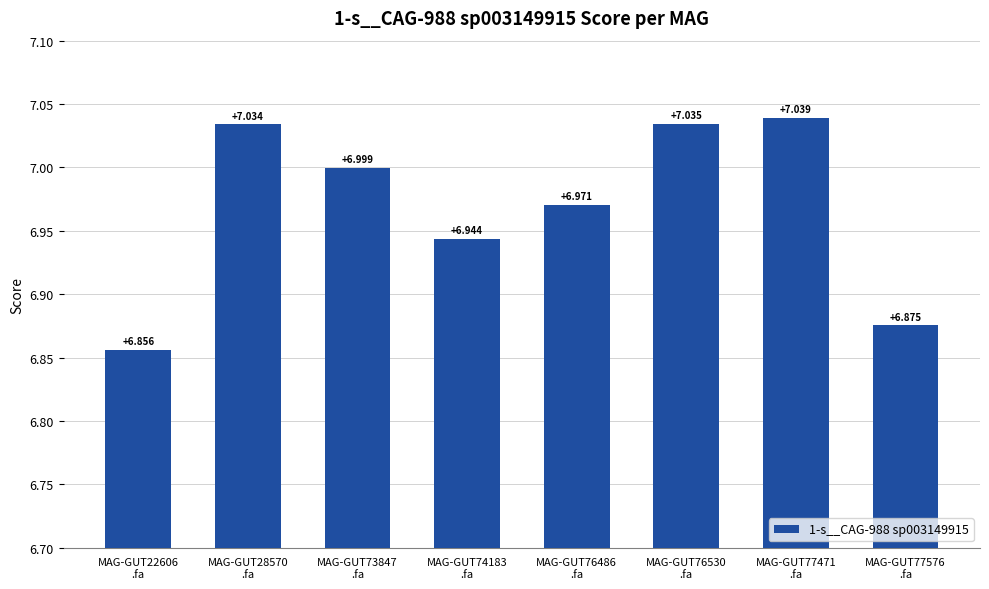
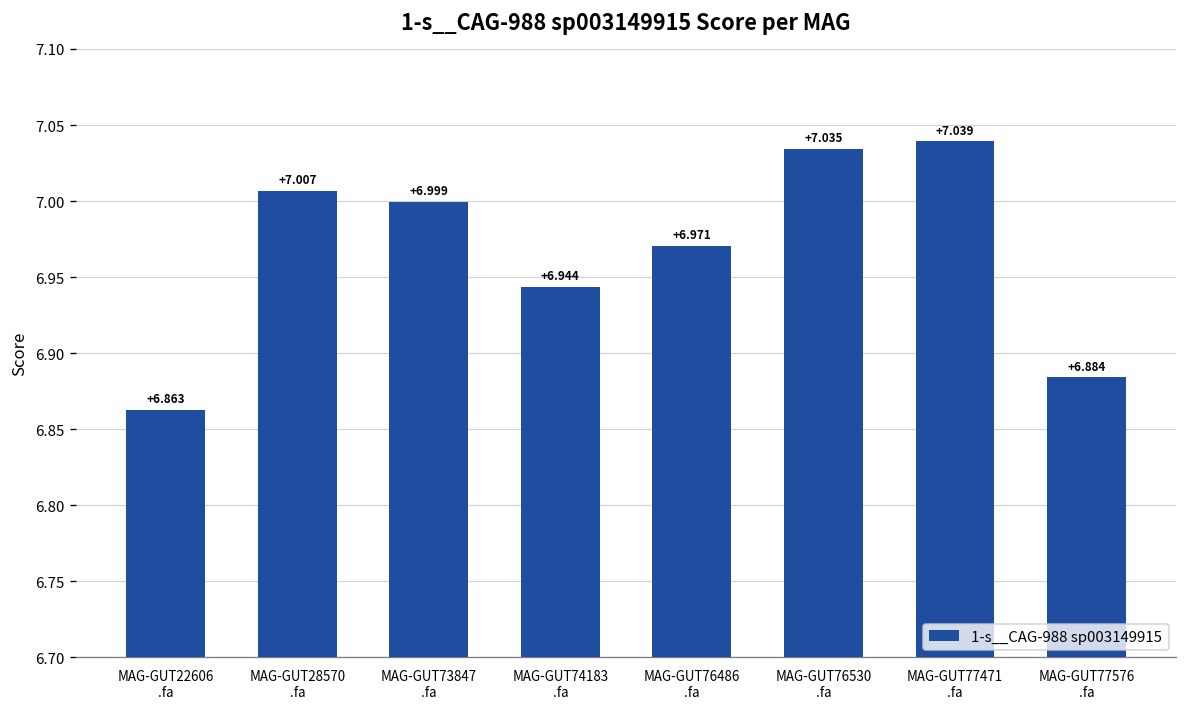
MAG-GUT22606 .fa: +6.856 -> +6.863
MAG-GUT28570 .fa: +7.034 -> +7.007
MAG-GUT77576 .fa: +6.875 -> +6.884
